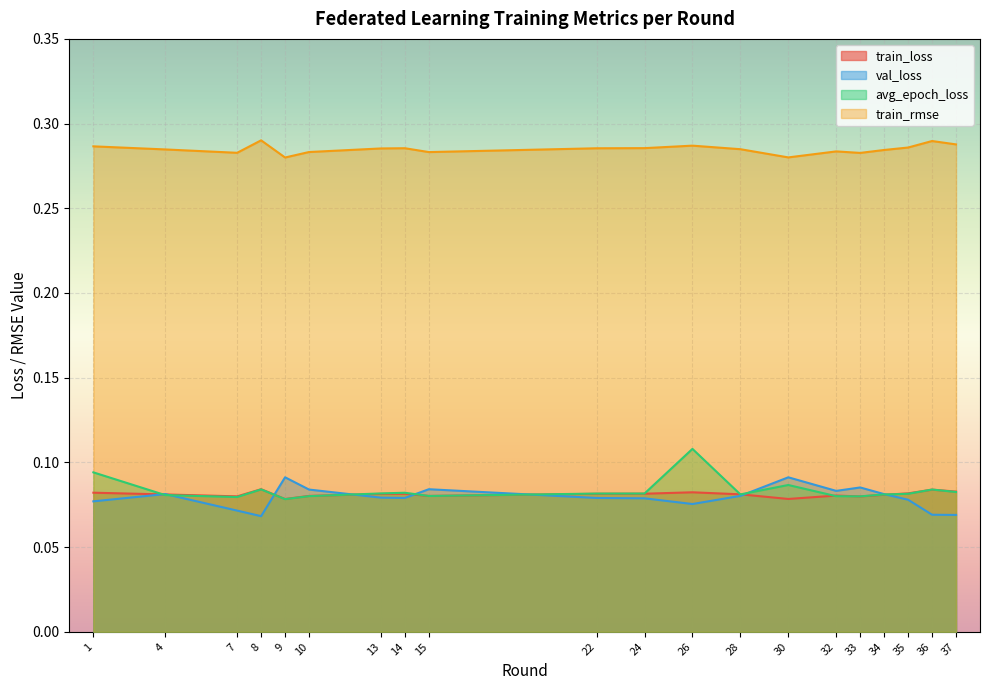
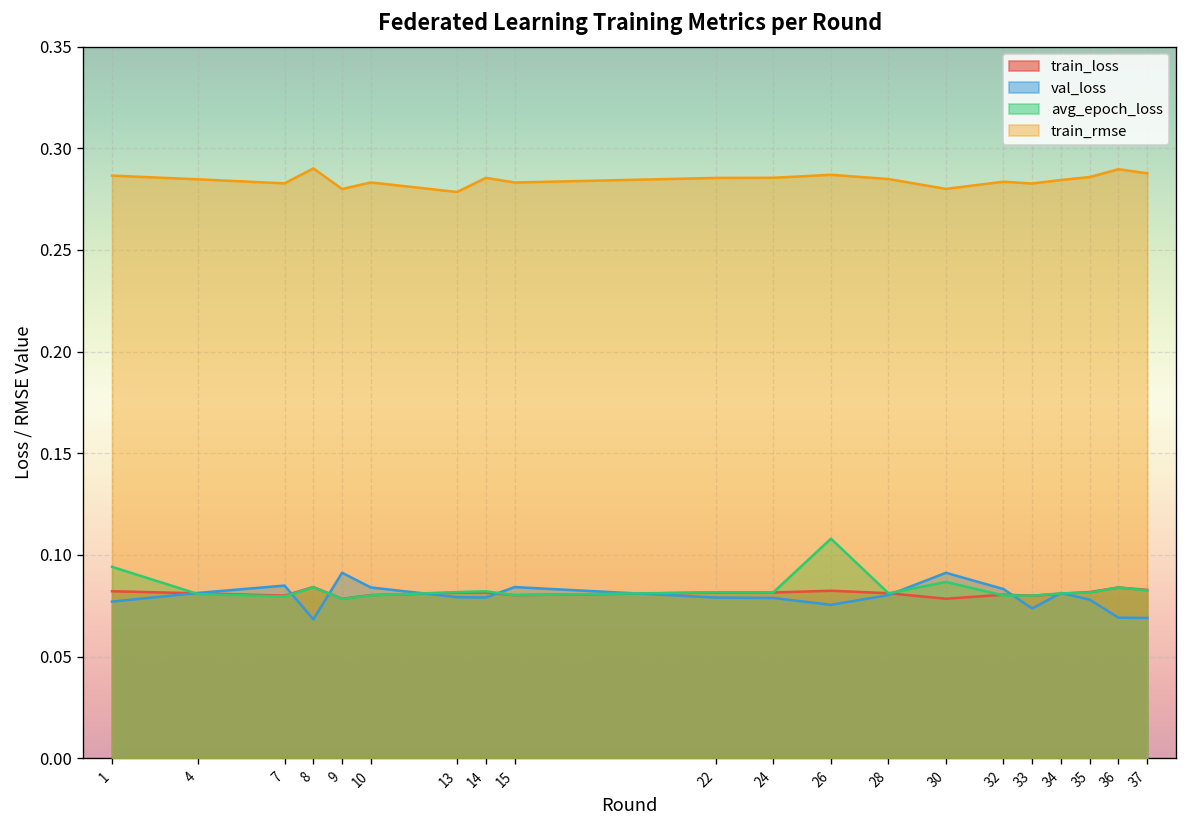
val_loss, 7: 0.072 -> 0.085
train_rmse, 13: 0.285 -> 0.279
val_loss, 33: 0.085 -> 0.074
